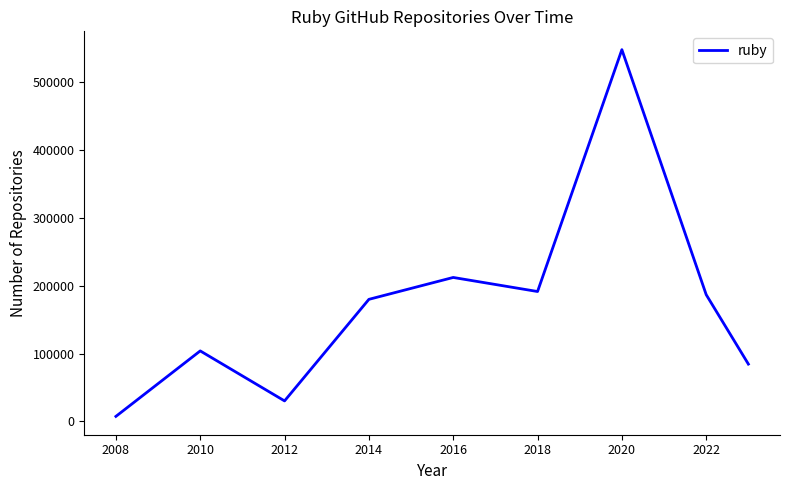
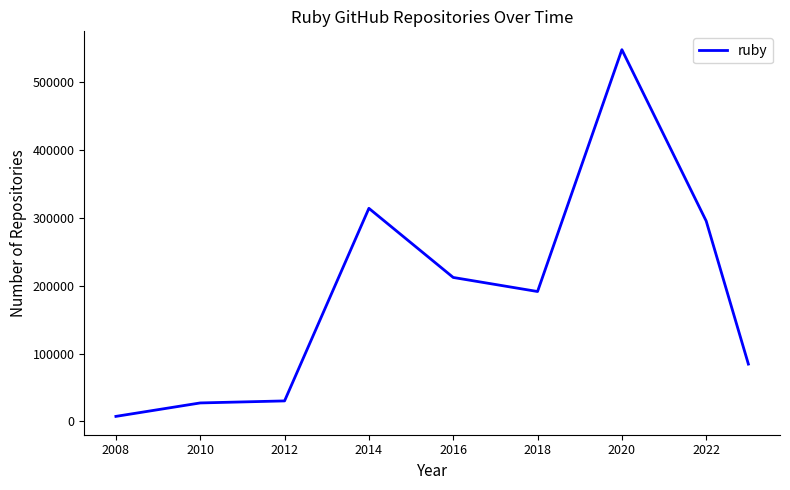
2010: 100000 -> 30000
2014: 180000 -> 310000
2022: 190000 -> 300000
